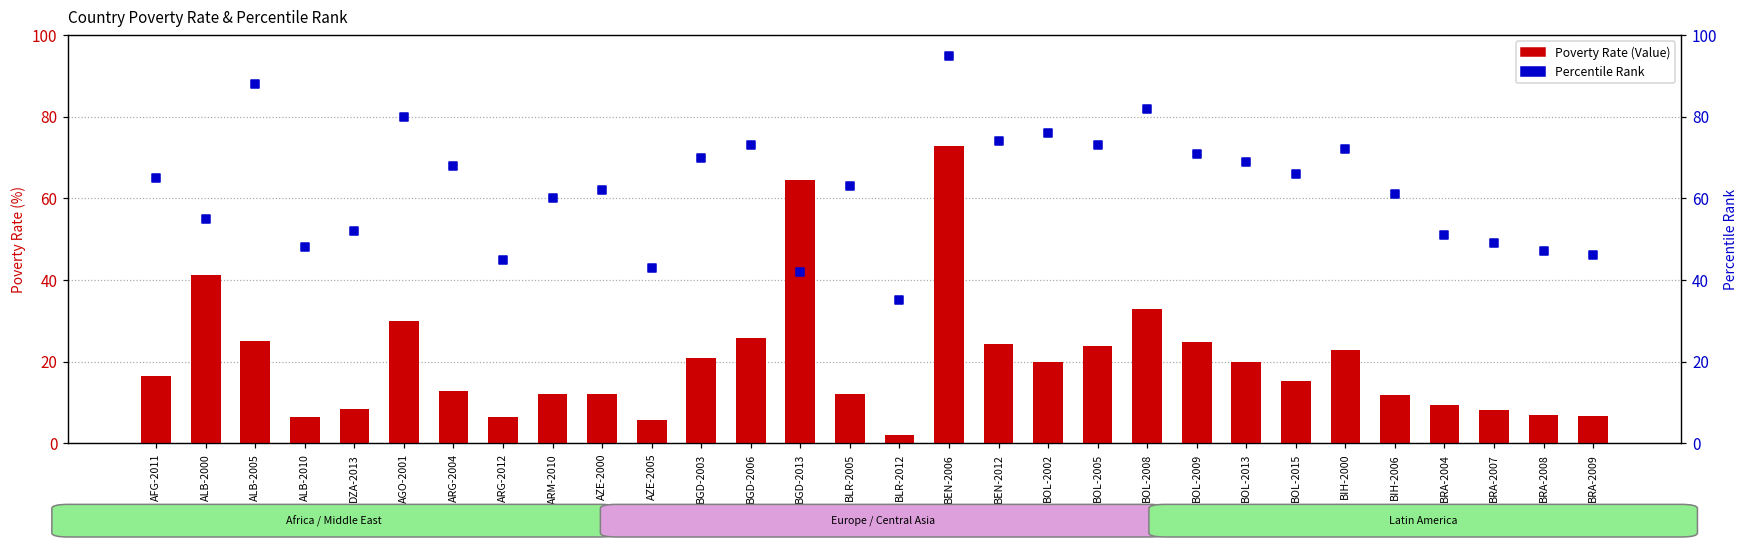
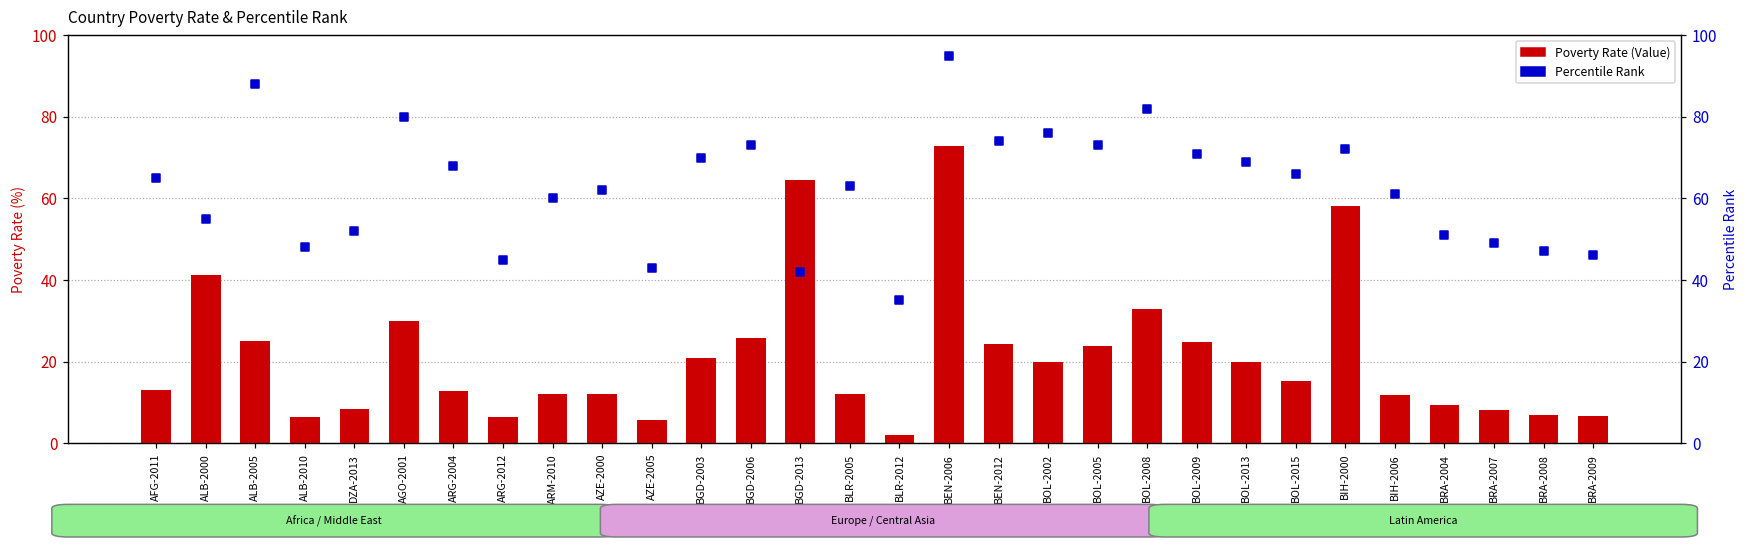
Poverty Rate (Value), AFG-2011: 17 -> 13
Poverty Rate (Value), BIH-2000: 23 -> 58
